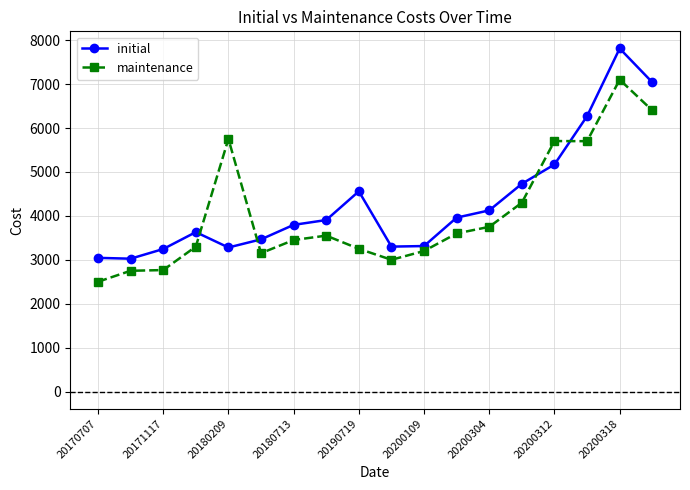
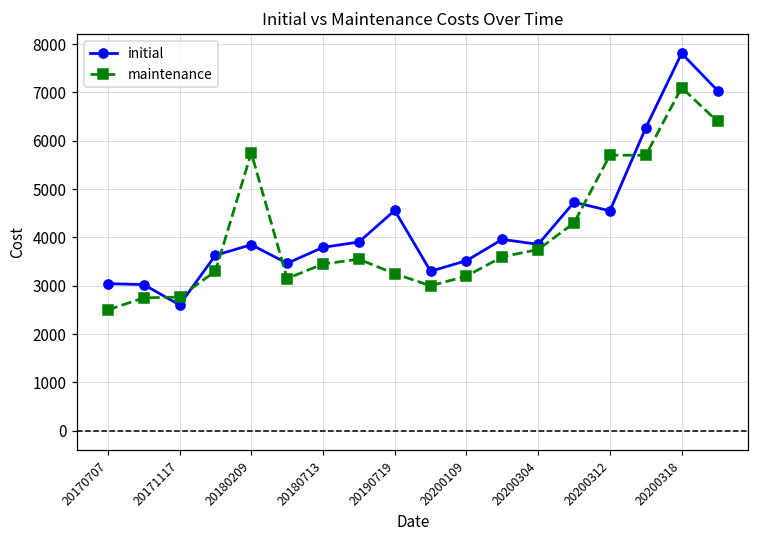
initial, 20171117: 3200 -> 2600
initial, 20180209: 3300 -> 3900
initial, 20200109: 3300 -> 3500
initial, 20200304: 4100 -> 3900
initial, 20200312: 5200 -> 4600
